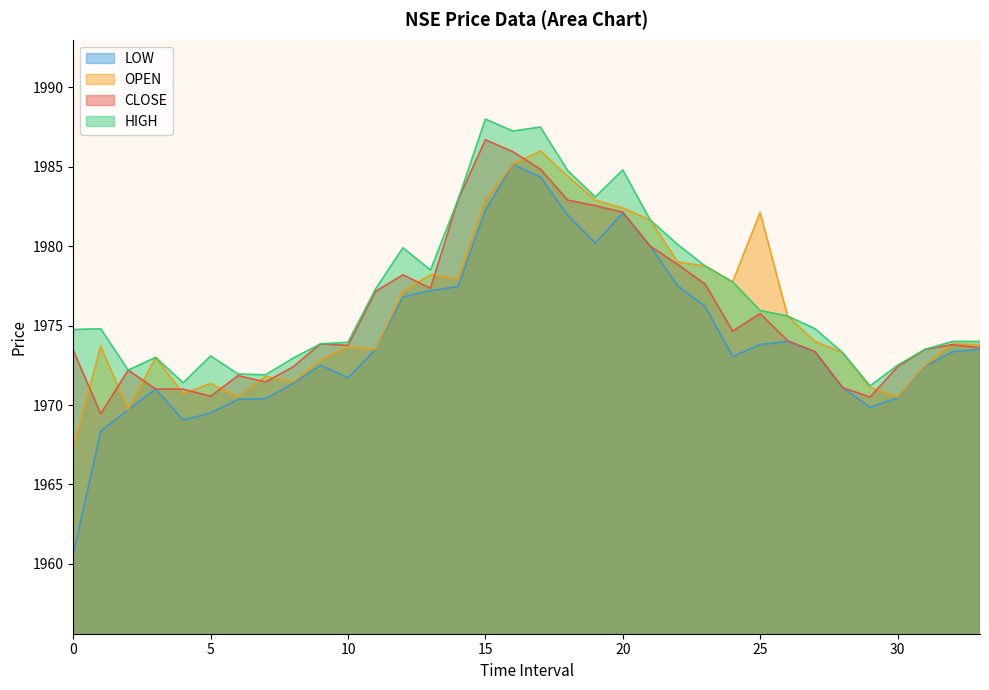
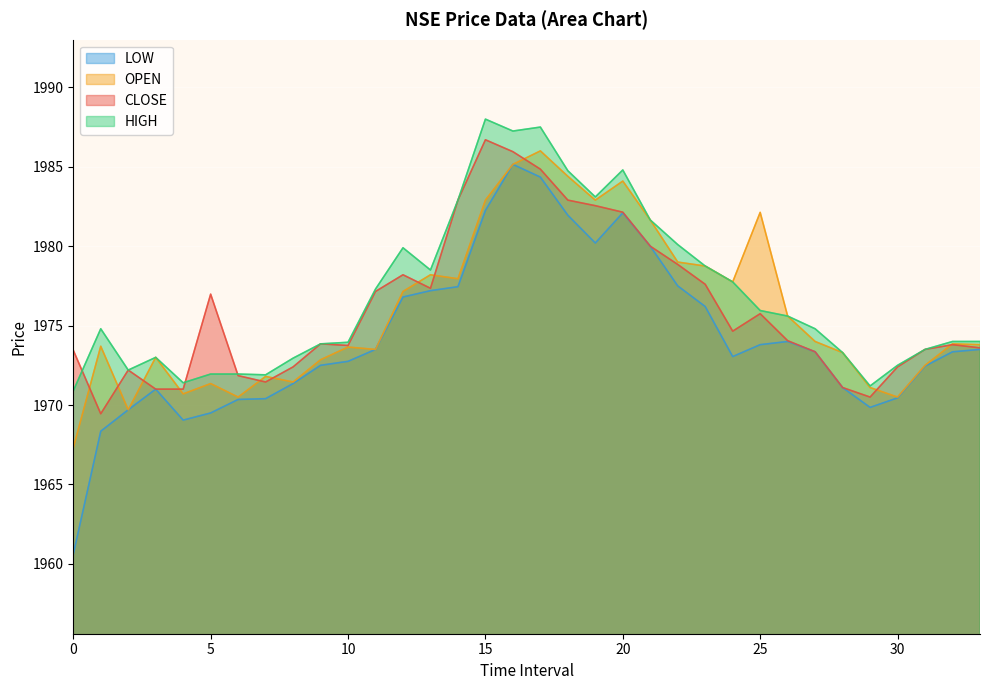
HIGH, 0: 1974.8 -> 1970.9
CLOSE, 5: 1970.6 -> 1977.0
HIGH, 5: 1973.1 -> 1972.0
LOW, 10: 1971.7 -> 1972.8
OPEN, 20: 1982.4 -> 1984.1
